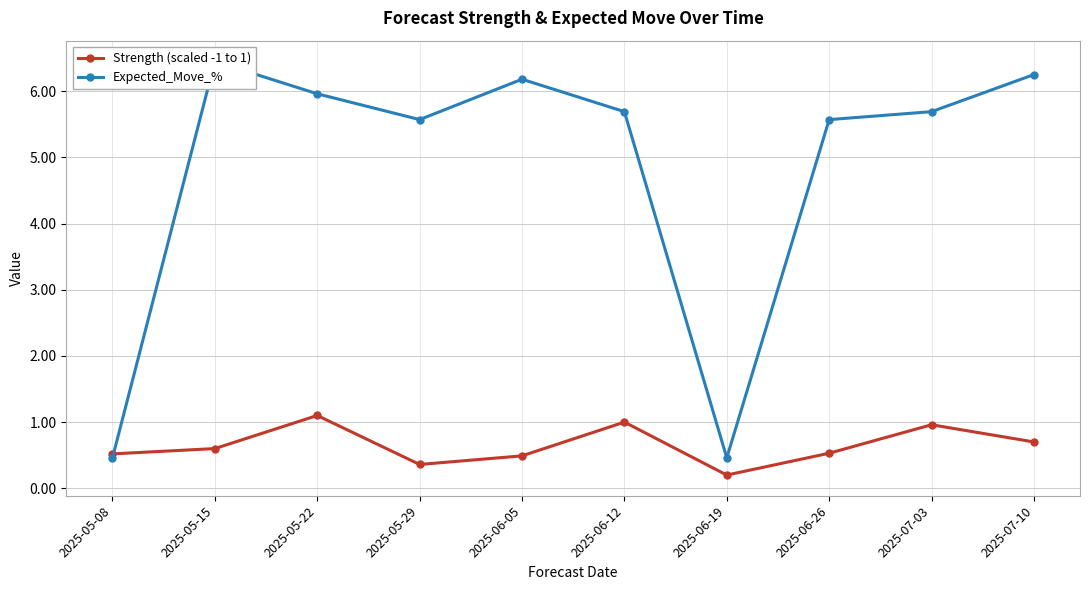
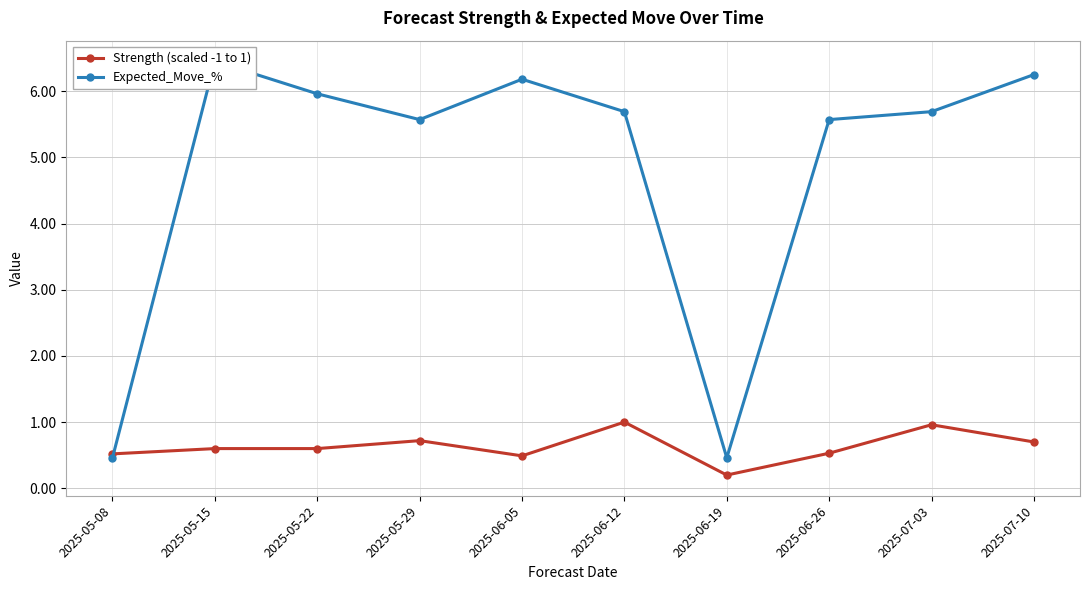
Strength (scaled -1 to 1), 2025-05-22: 1.1 -> 0.6
Strength (scaled -1 to 1), 2025-05-29: 0.4 -> 0.7
